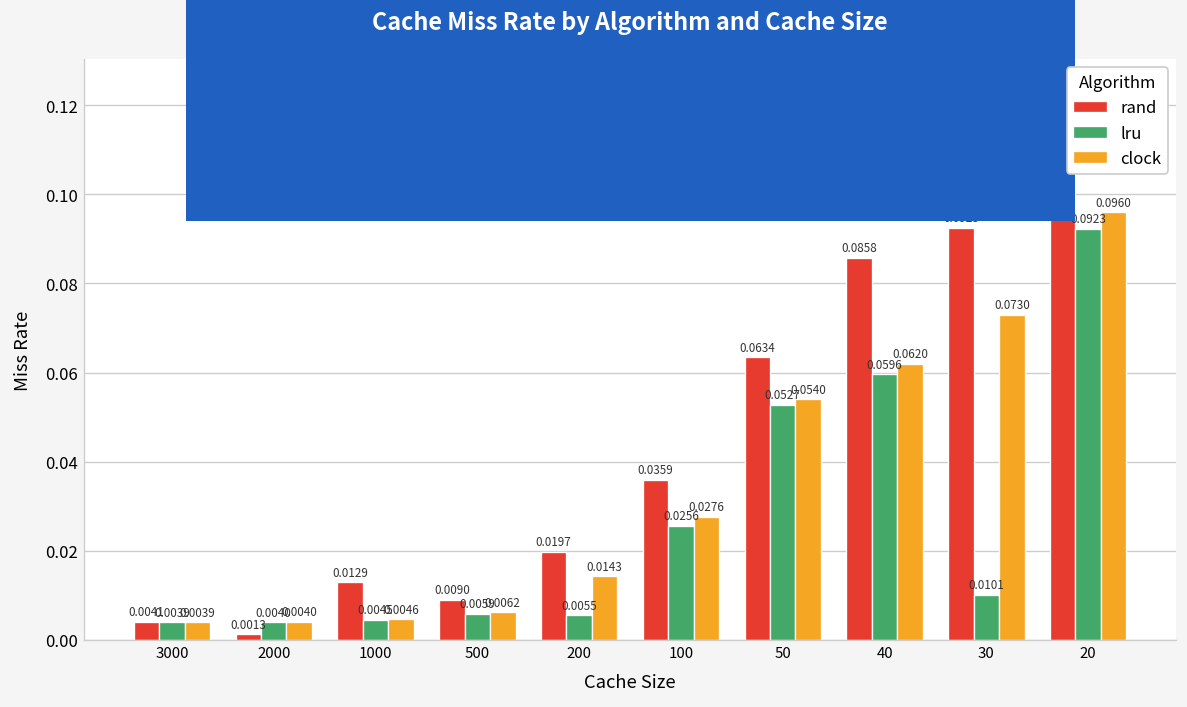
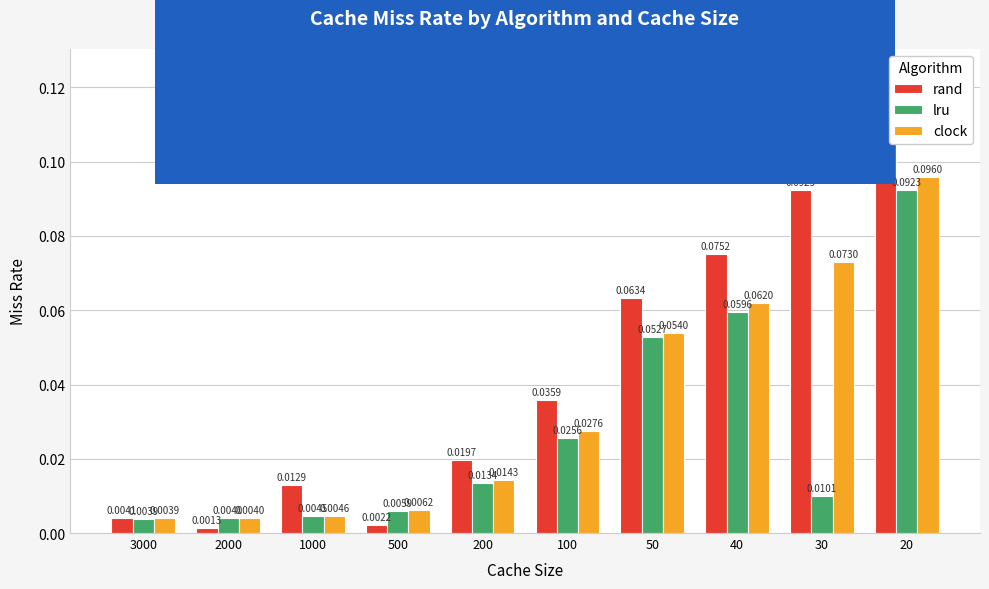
rand, 500: 0.0090 -> 0.0022
lru, 200: 0.0055 -> 0.0134
rand, 40: 0.0858 -> 0.0752
